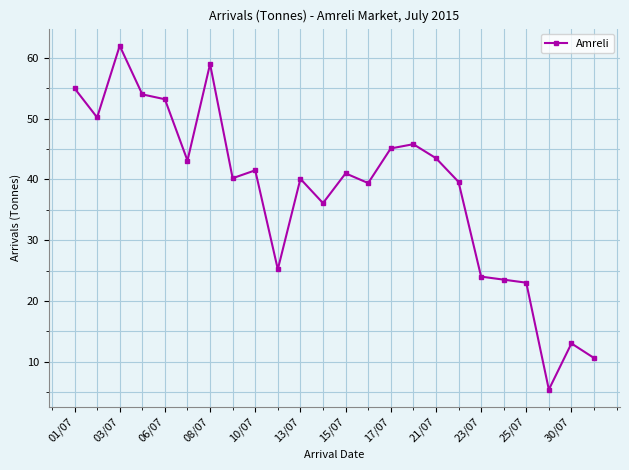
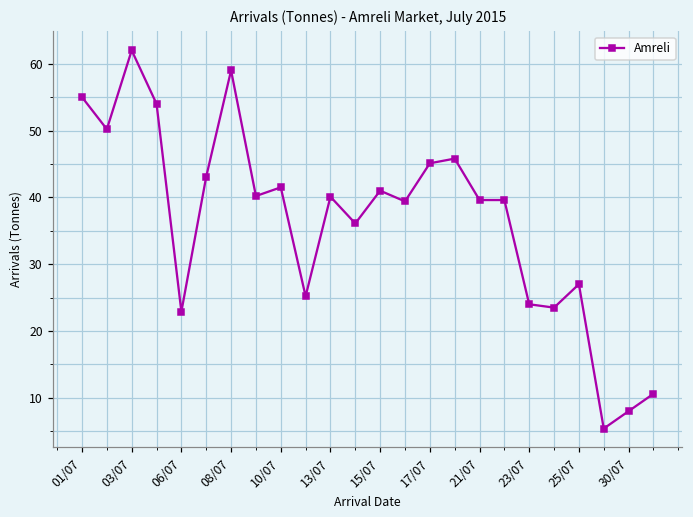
06/07: 53 -> 23
21/07: 44 -> 40
25/07: 23 -> 27
30/07: 13 -> 8
